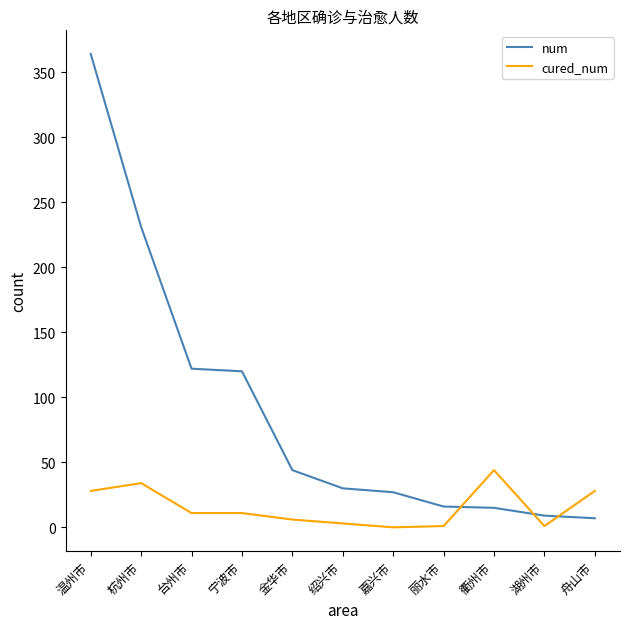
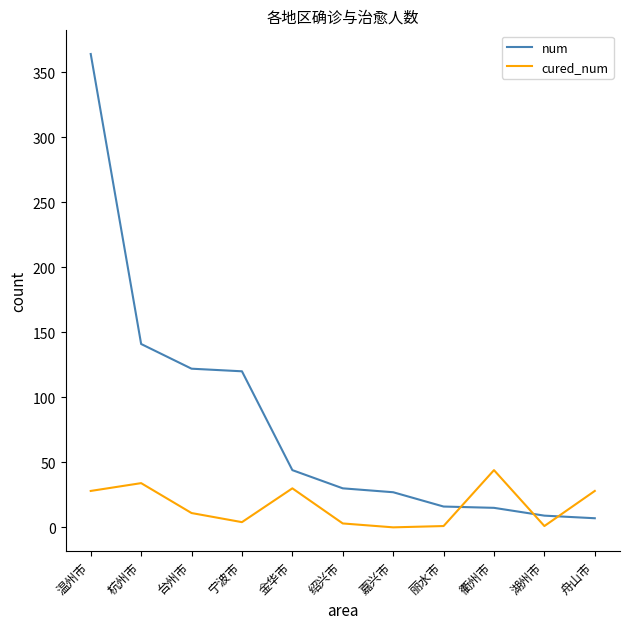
num, 杭州市: 231 -> 141
cured_num, 宁波市: 11 -> 4
cured_num, 金华市: 6 -> 30
